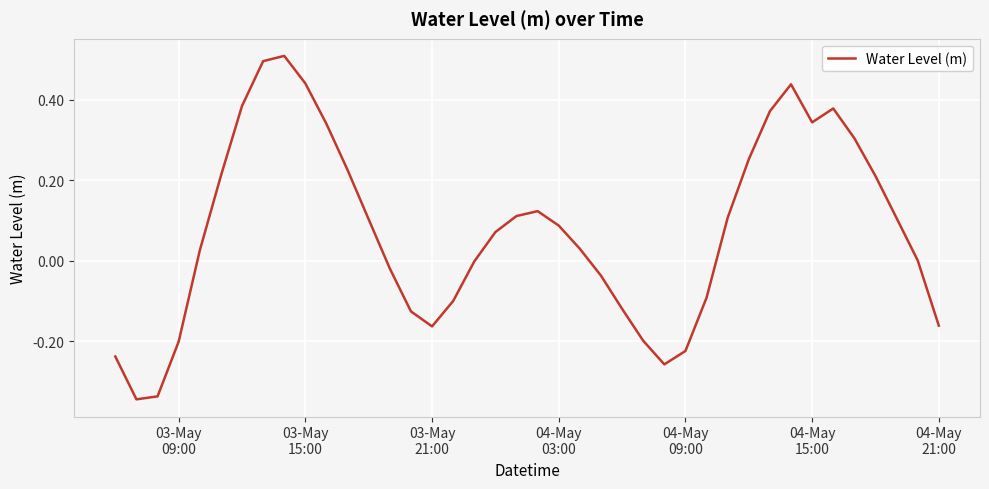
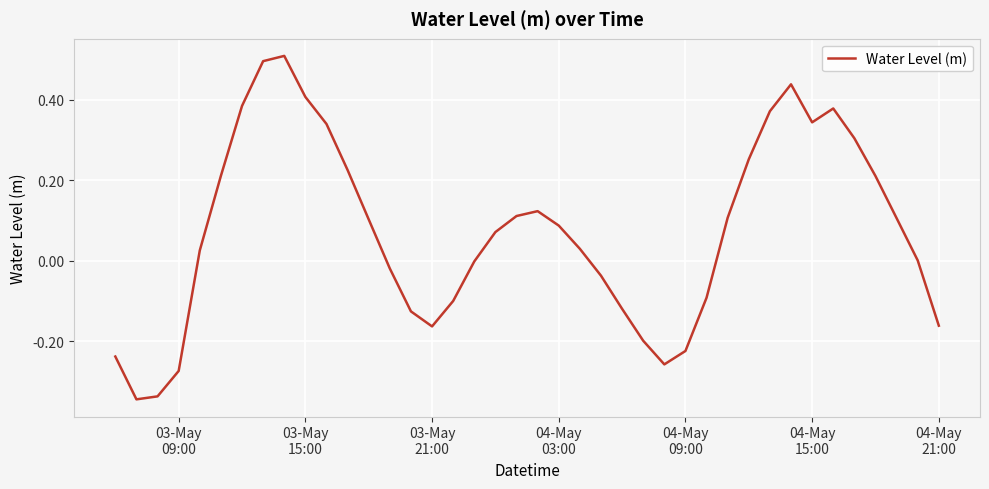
03-May 09:00: -0.20 -> -0.27
03-May 15:00: 0.44 -> 0.41
